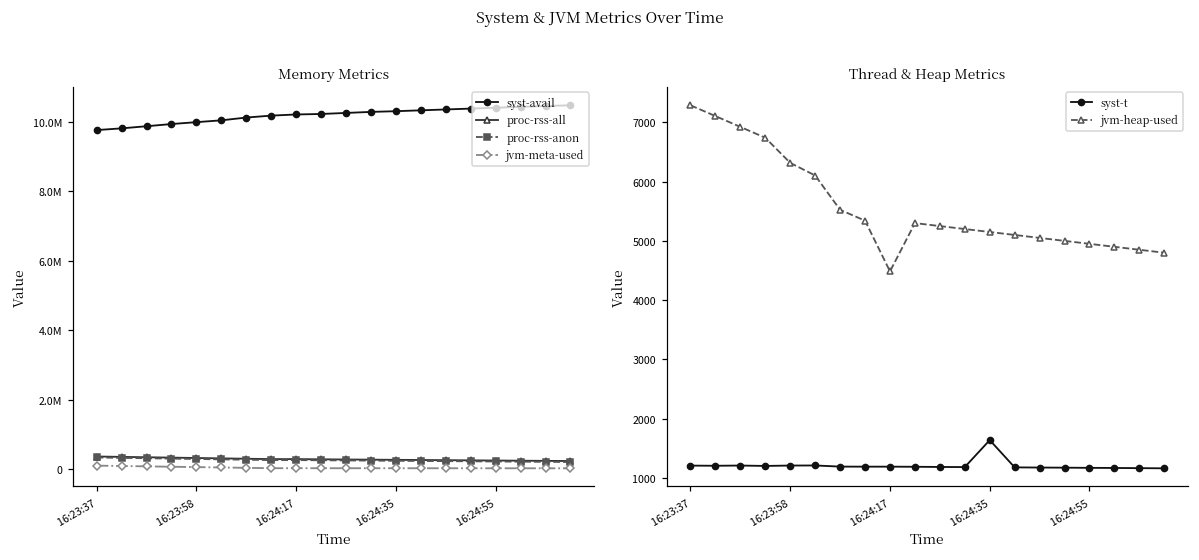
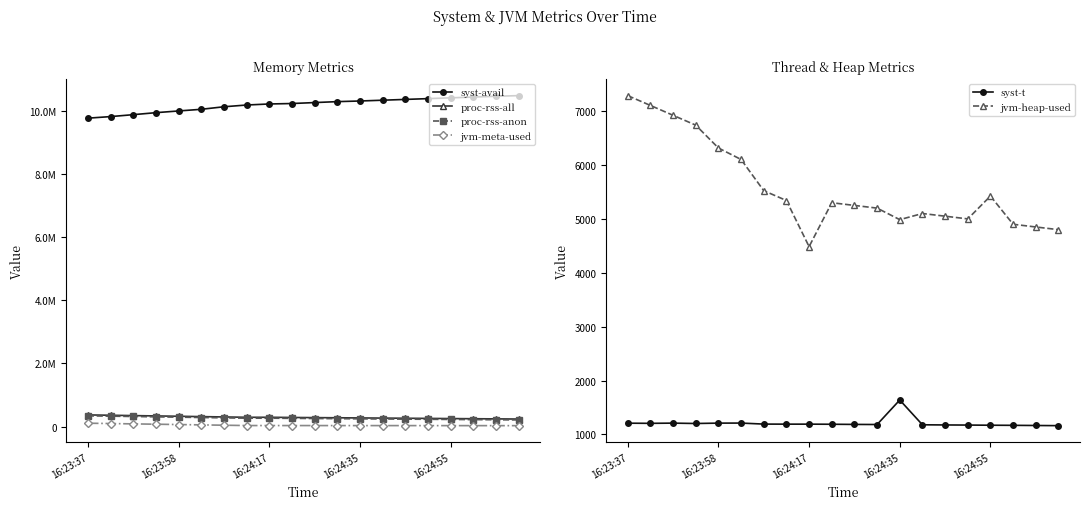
Thread & Heap Metrics, jvm-heap-used, 16:24:35: 5200 -> 5000
Thread & Heap Metrics, jvm-heap-used, 16:24:55: 5000 -> 5400
